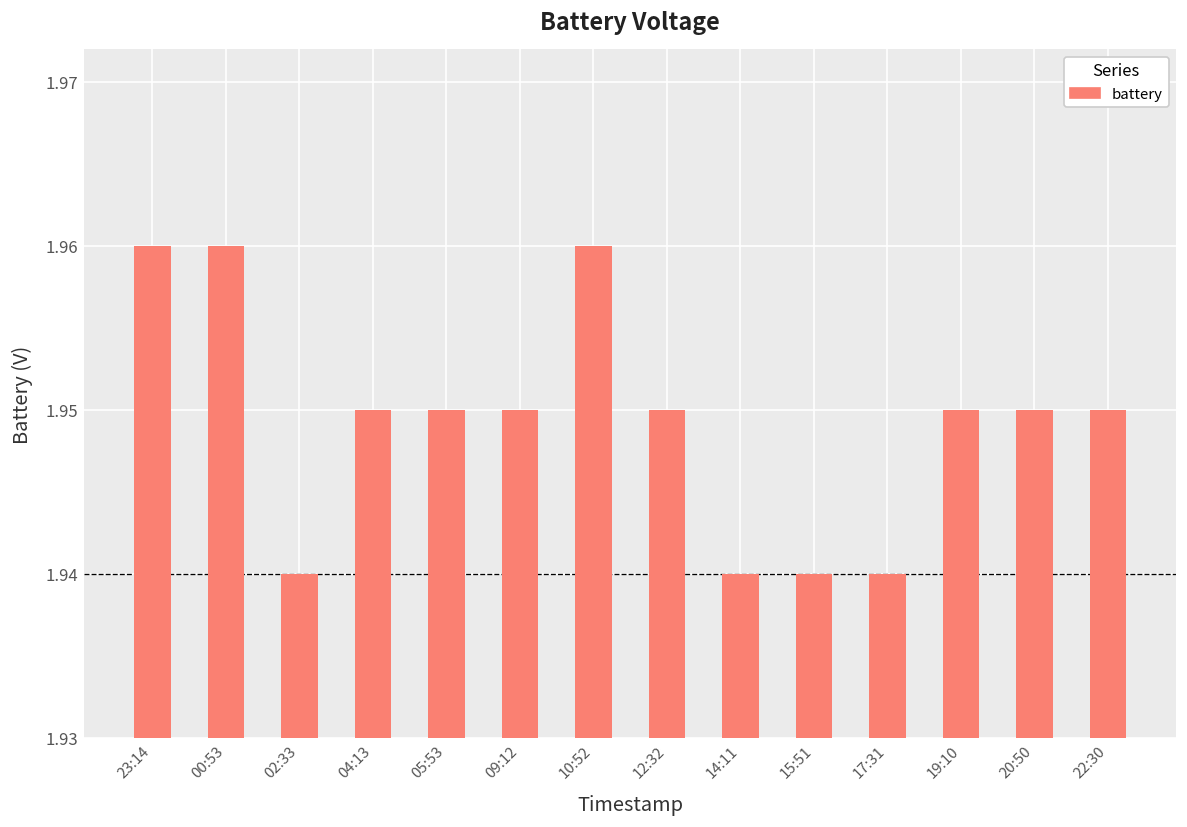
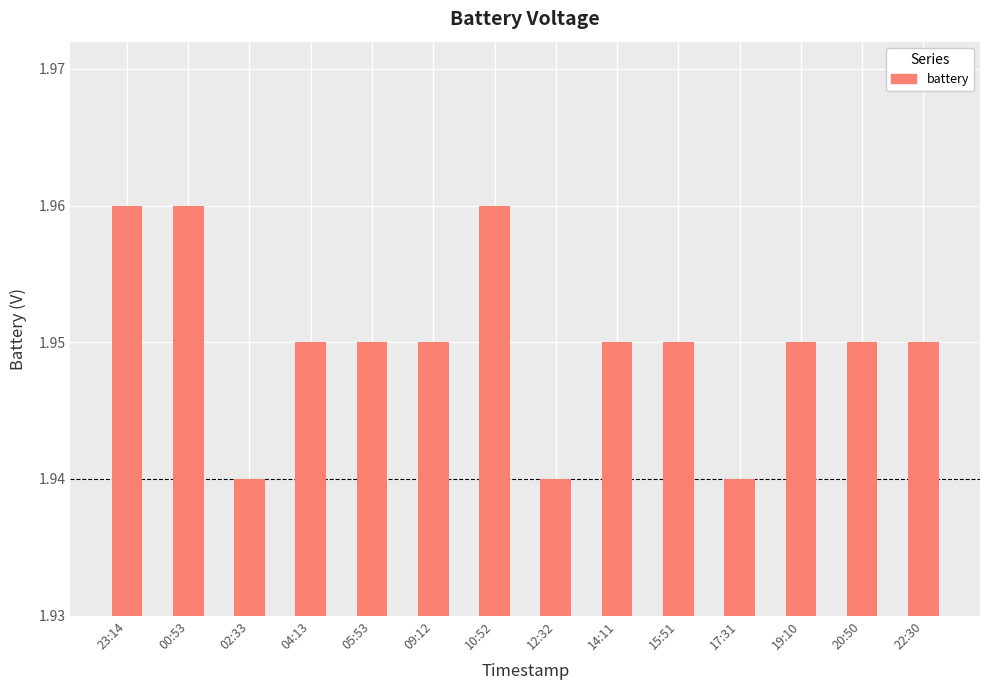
12:32: 1.95 -> 1.94
14:11: 1.94 -> 1.95
15:51: 1.94 -> 1.95
